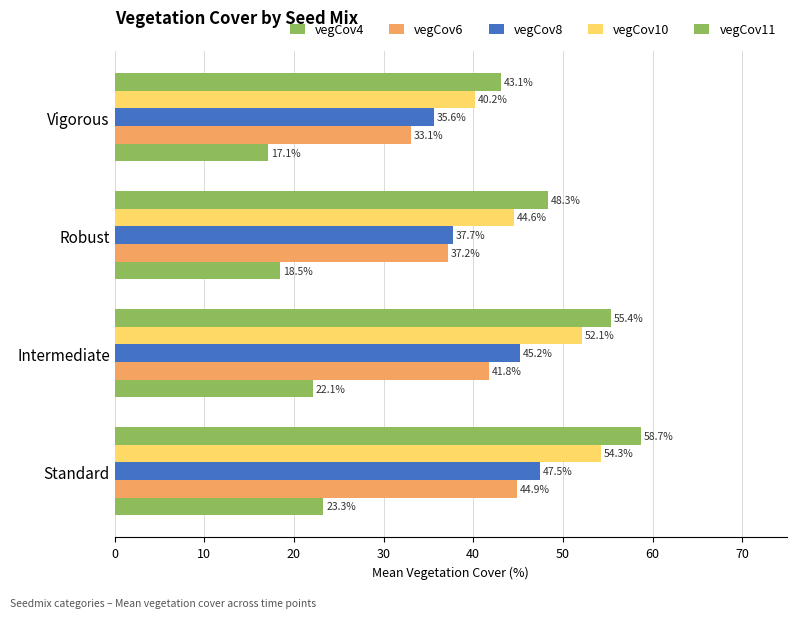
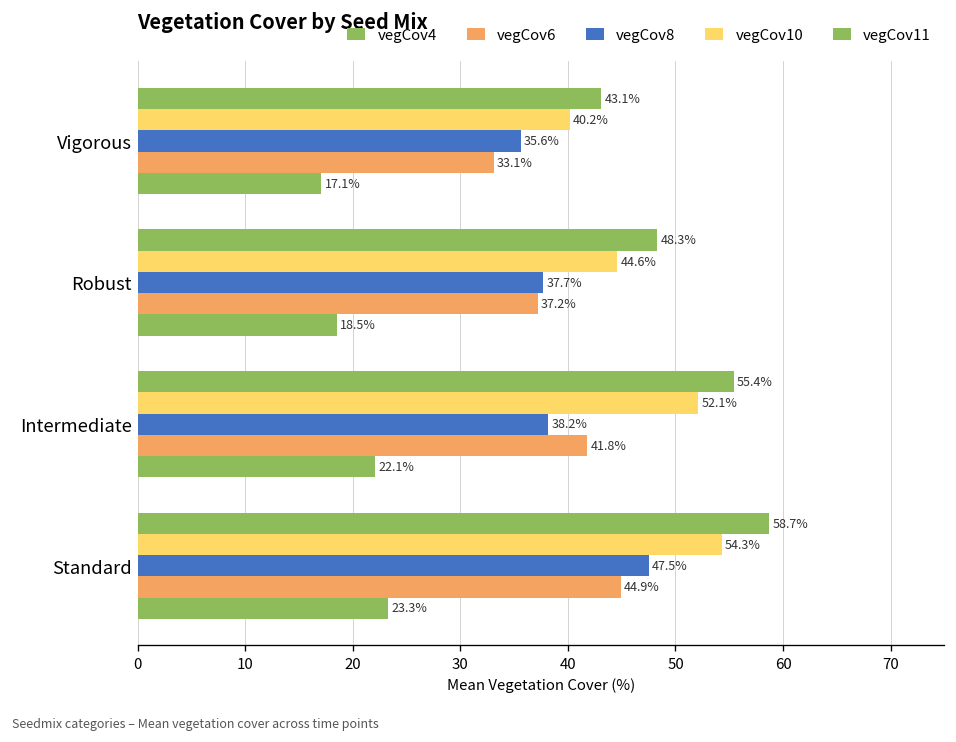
vegCov8, Intermediate: 45.2% -> 38.2%
